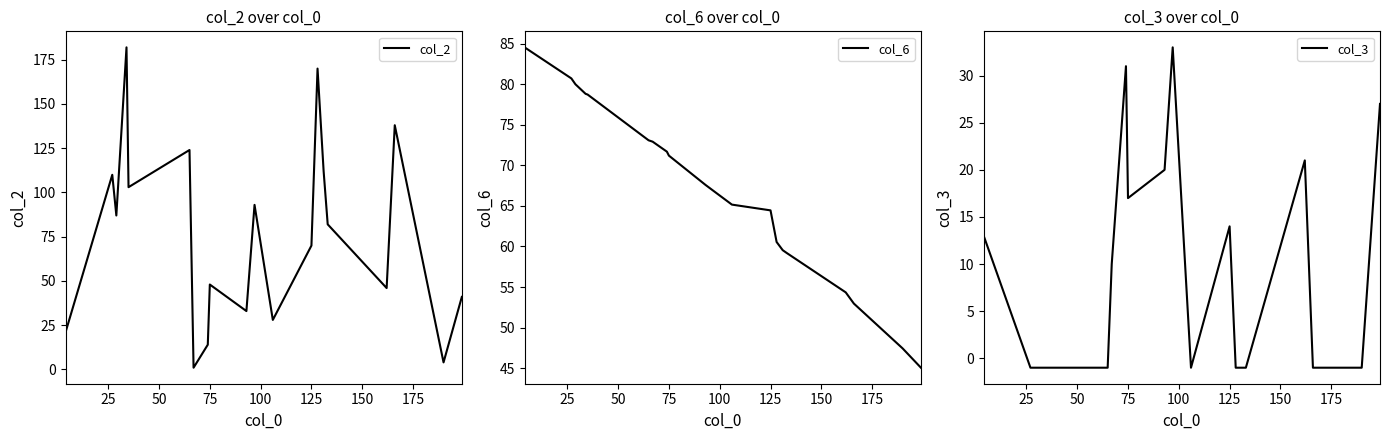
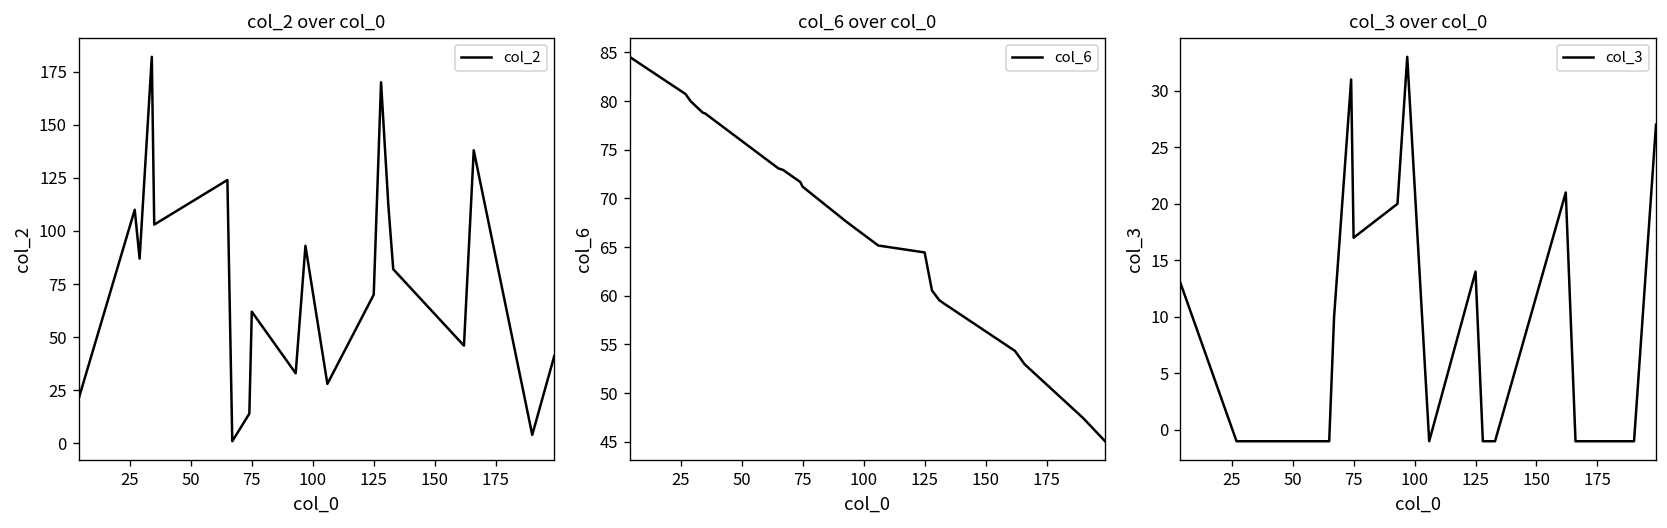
col_2 over col_0, 75: 48 -> 62
